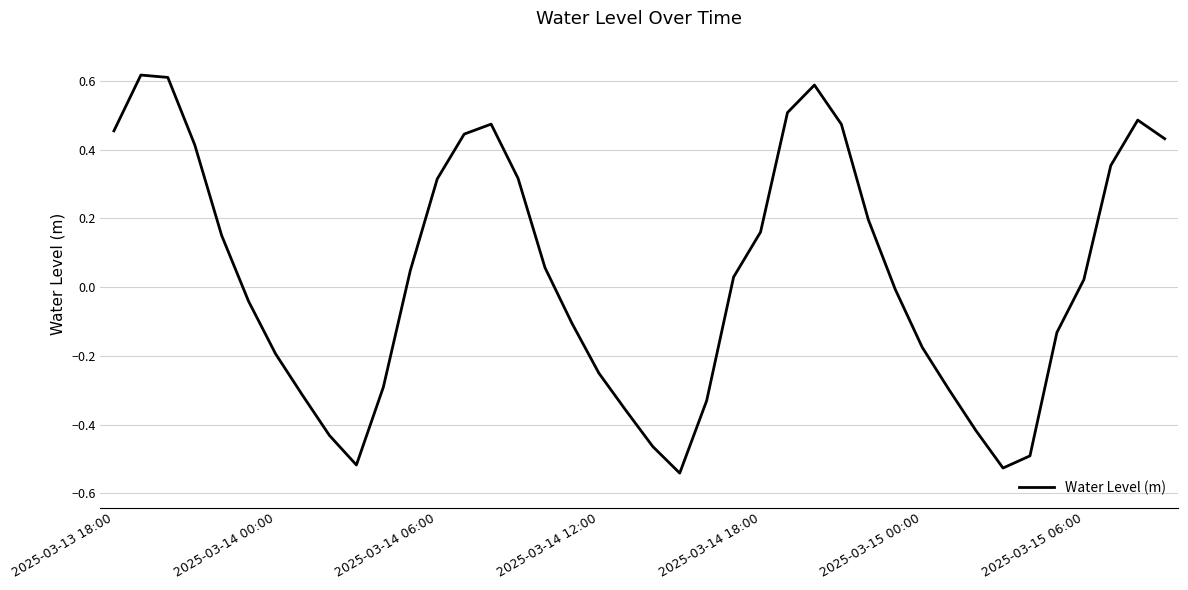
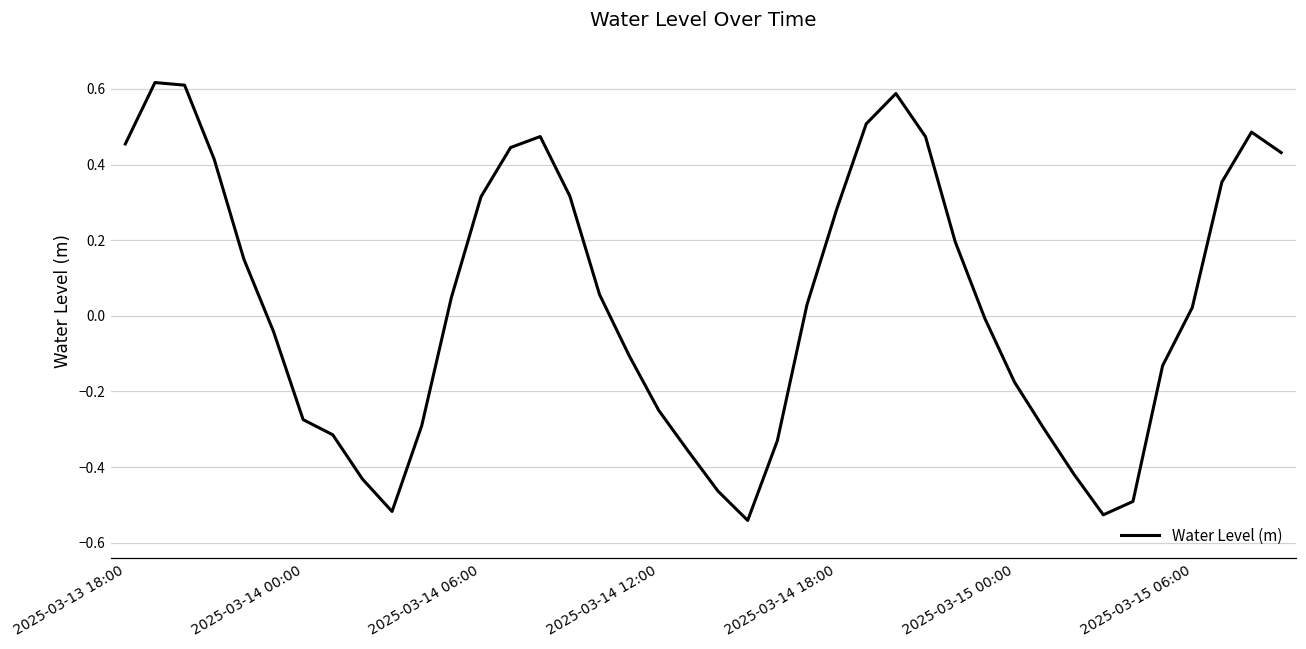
2025-03-14 00:00: -0.19 -> -0.27
2025-03-14 18:00: 0.16 -> 0.28
